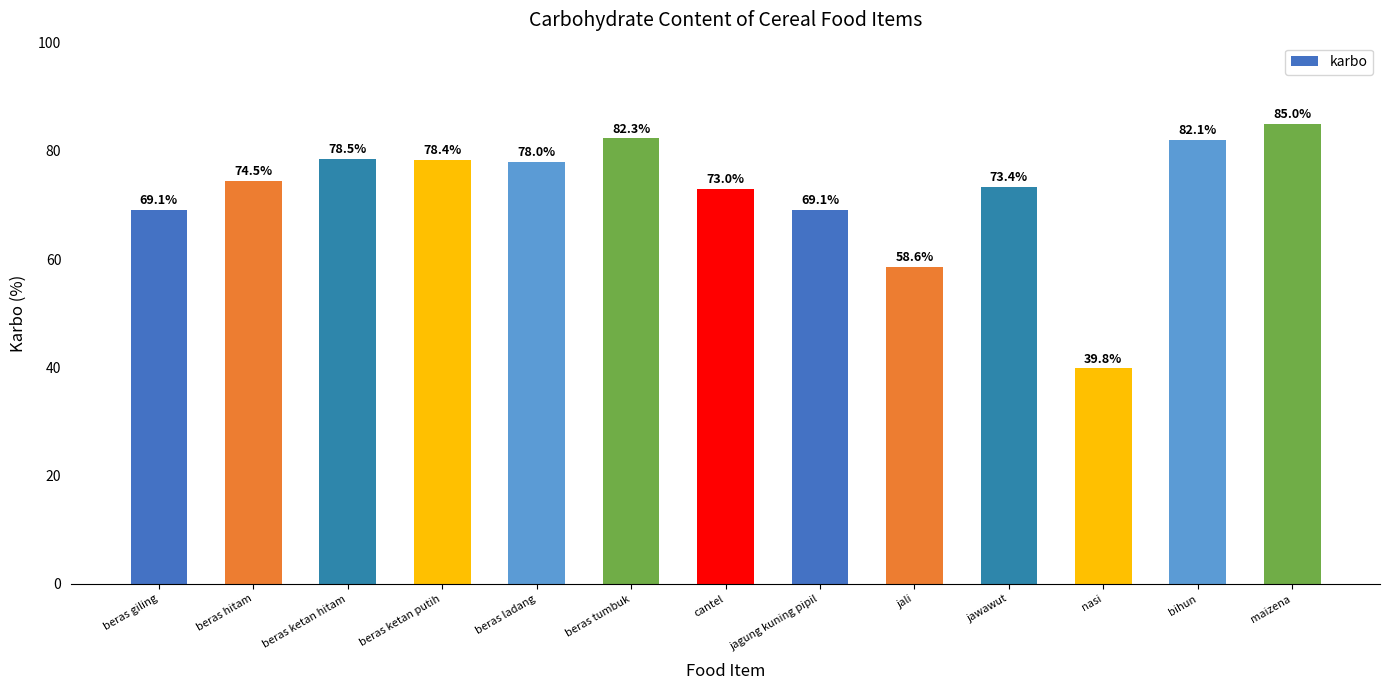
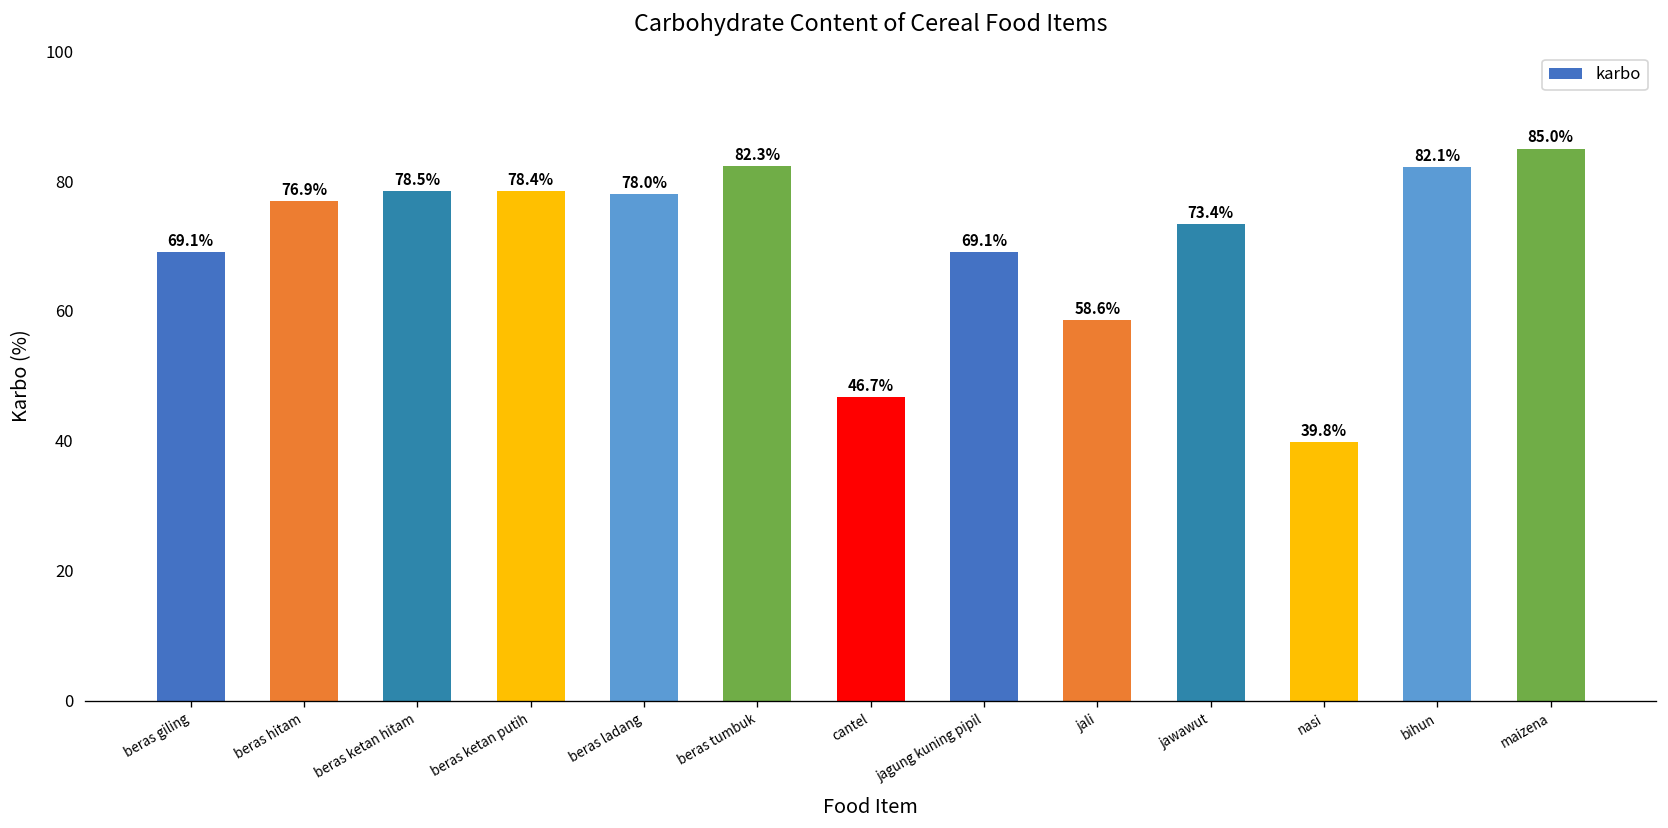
beras hitam: 74.5% -> 76.9%
cantel: 73.0% -> 46.7%
